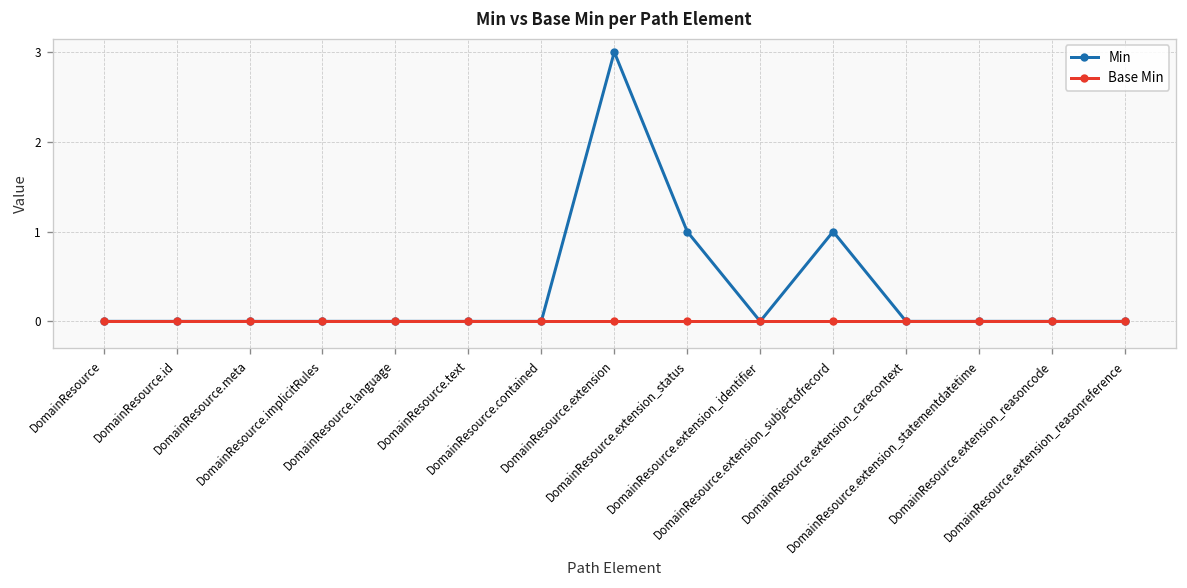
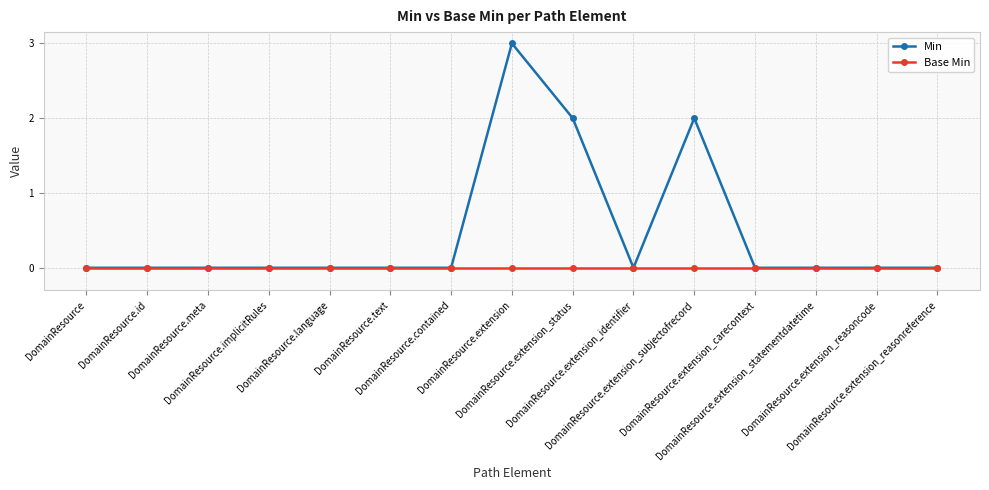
Min, DomainResource.extension_status: 1 -> 2
Min, DomainResource.extension_subjectofrecord: 1 -> 2
